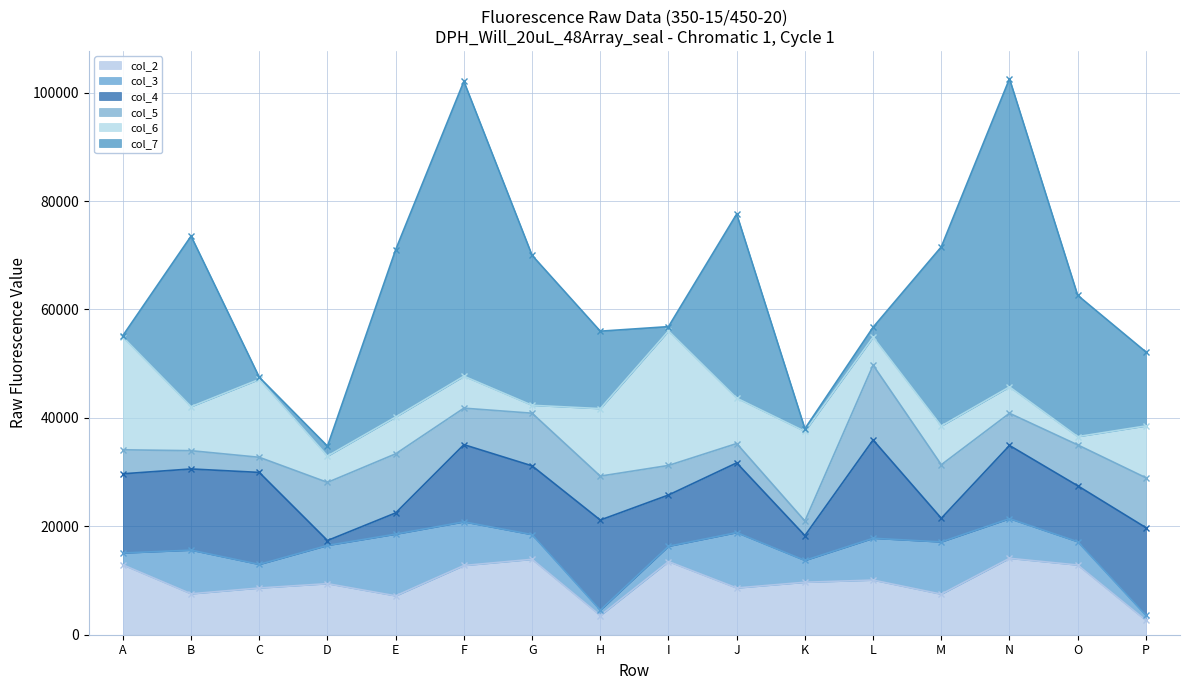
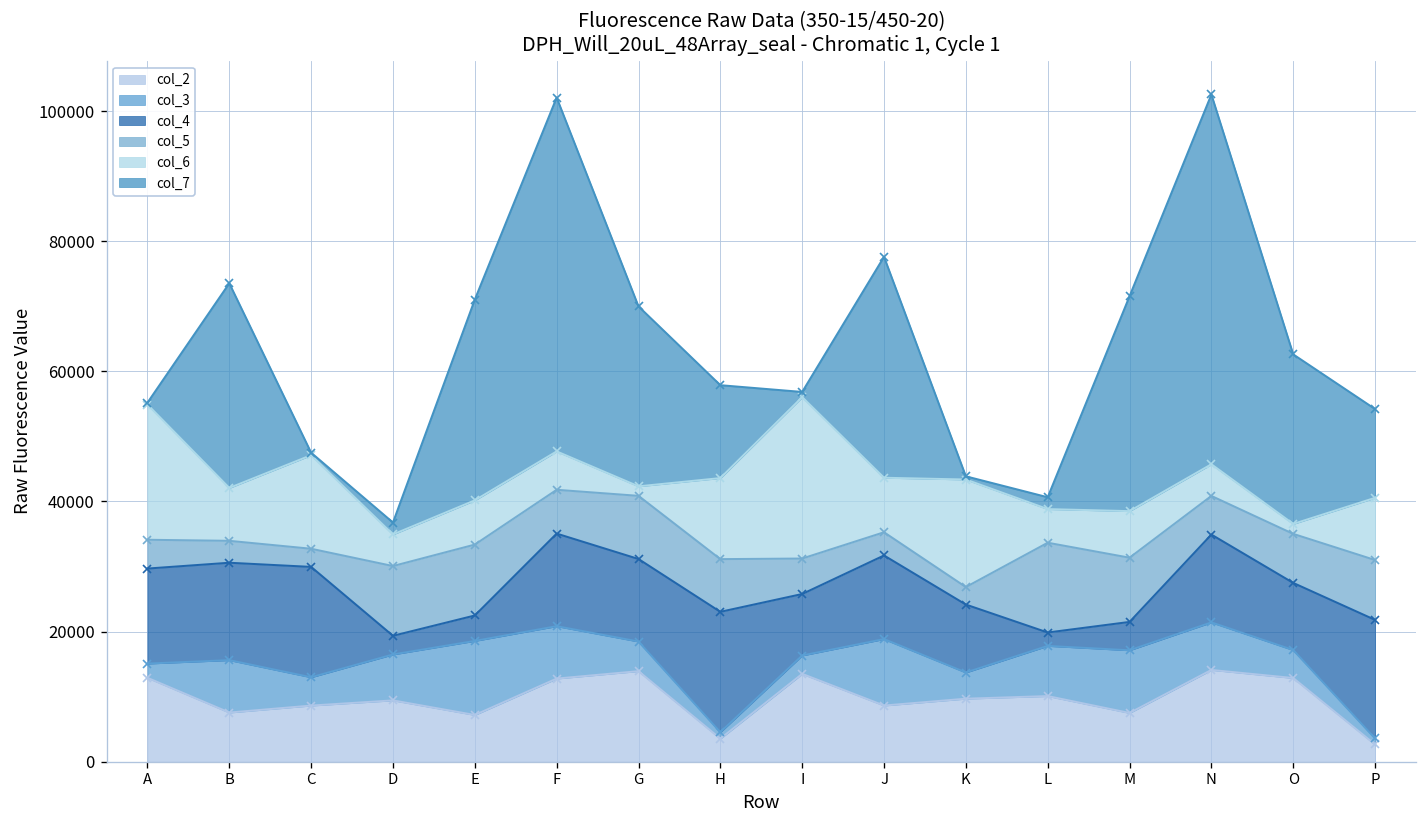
col_4, D: 1000 -> 3000
col_4, H: 17000 -> 19000
col_4, K: 5000 -> 10000
col_4, L: 18000 -> 2000
col_4, P: 16000 -> 18000
